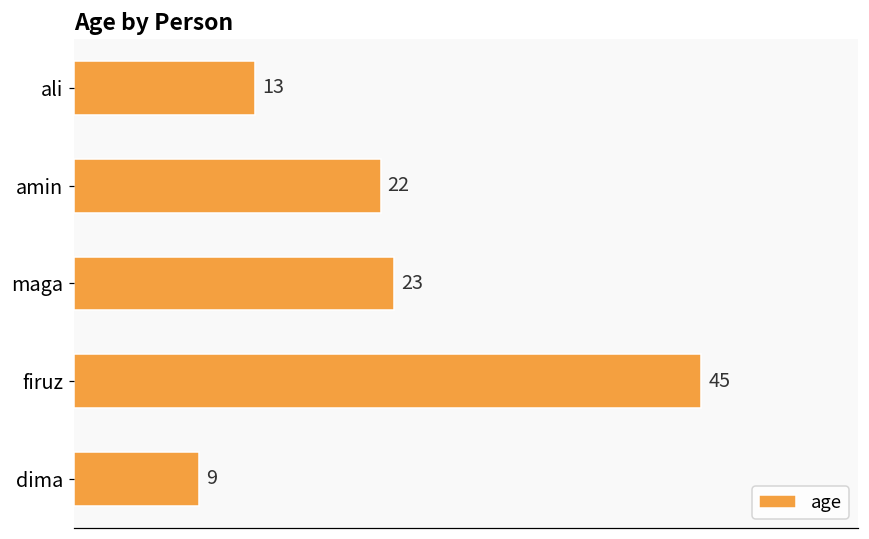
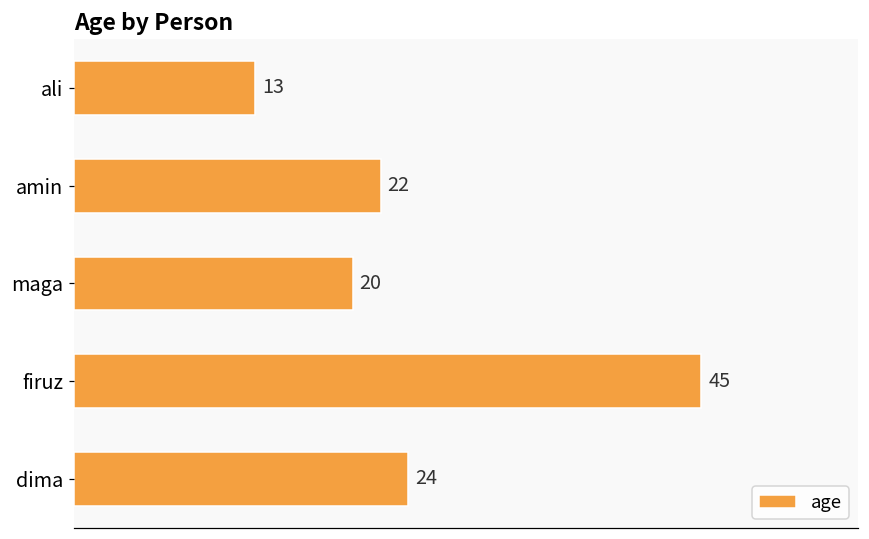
maga: 23 -> 20
dima: 9 -> 24
